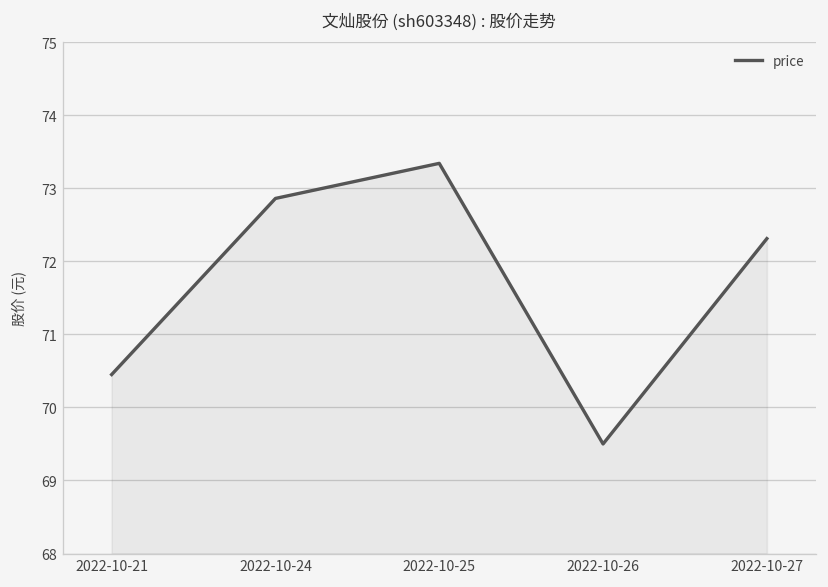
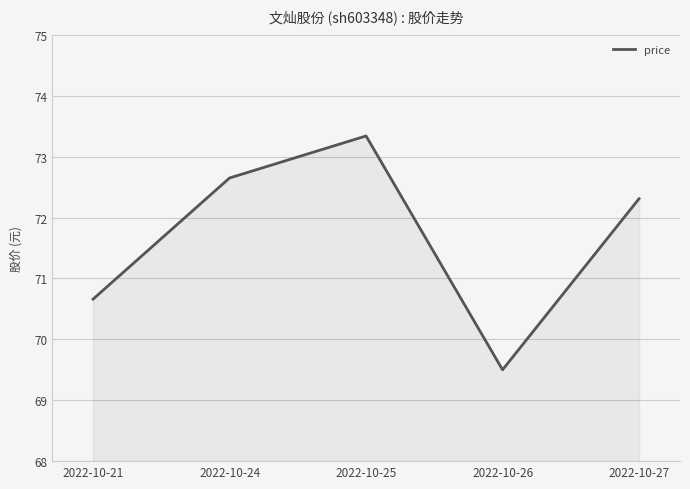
2022-10-21: 70.5 -> 70.7
2022-10-24: 72.9 -> 72.7
